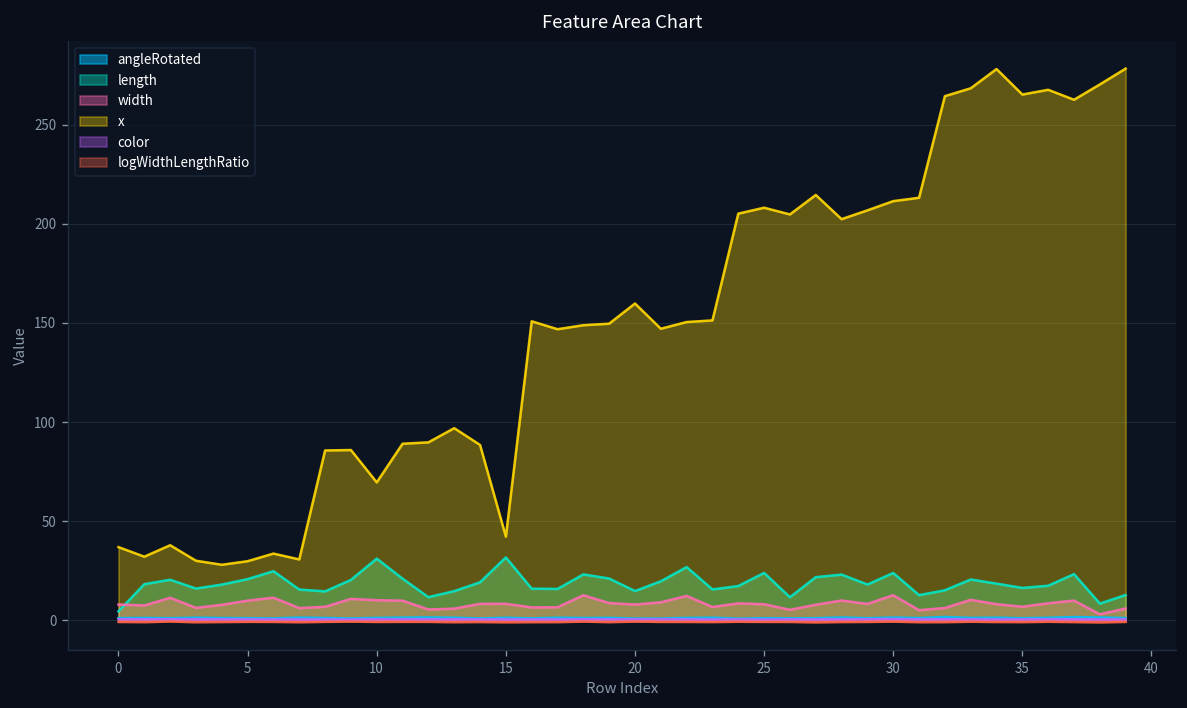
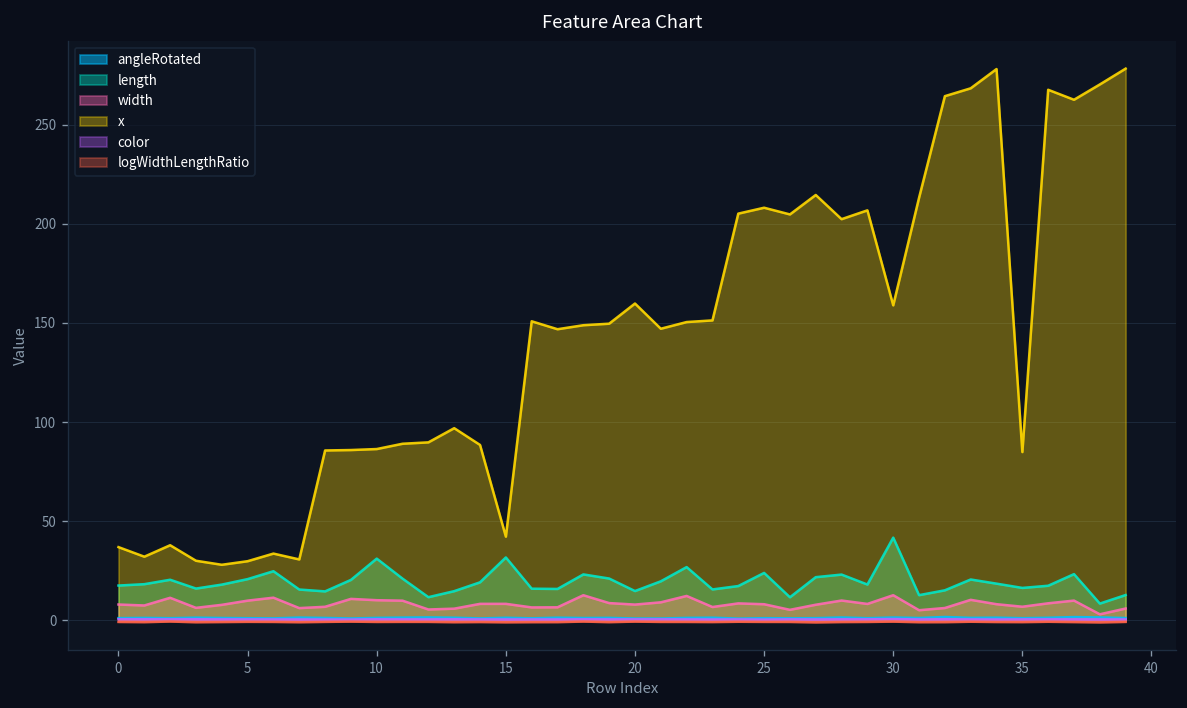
length, 0: 5 -> 18
x, 10: 70 -> 86
length, 30: 24 -> 42
x, 30: 211 -> 159
x, 35: 265 -> 85
